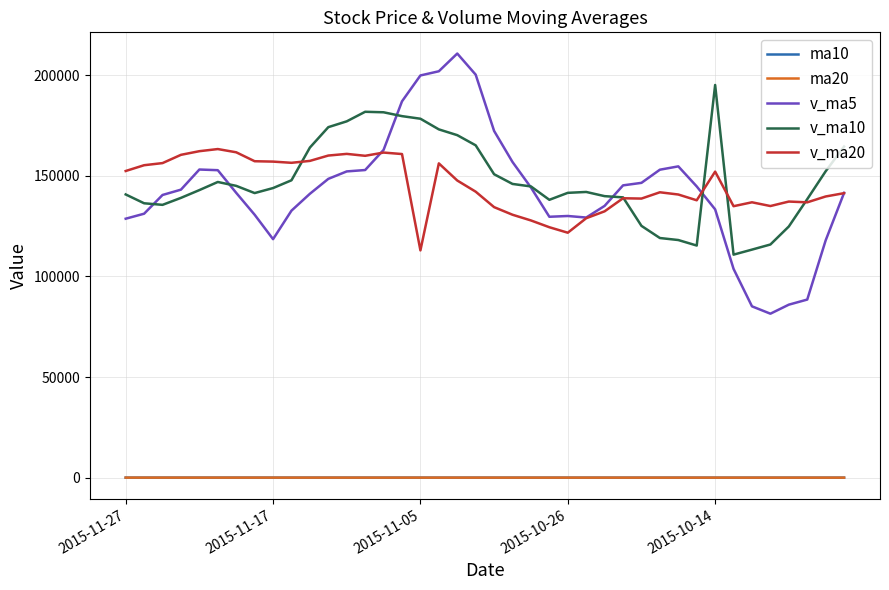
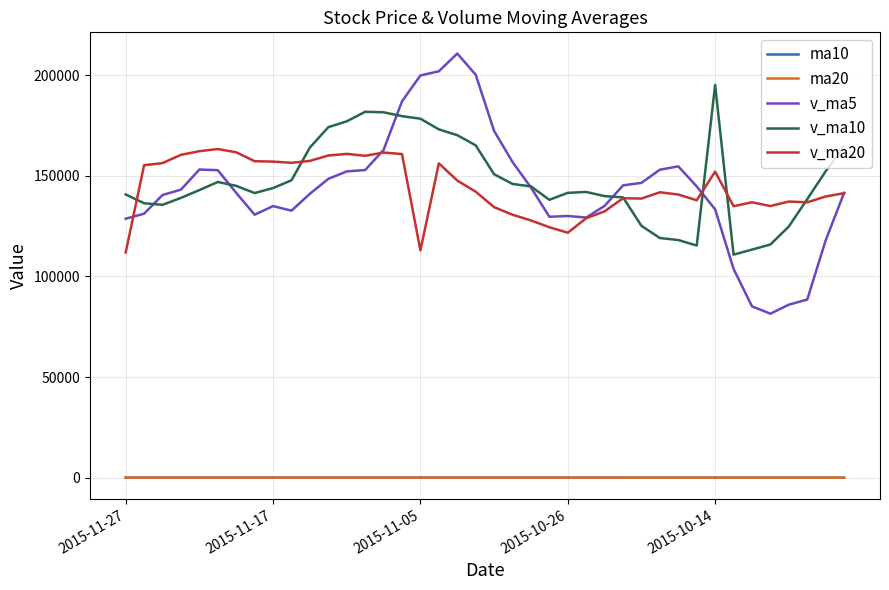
v_ma20, 2015-11-27: 152000 -> 112000
v_ma5, 2015-11-17: 118000 -> 135000
